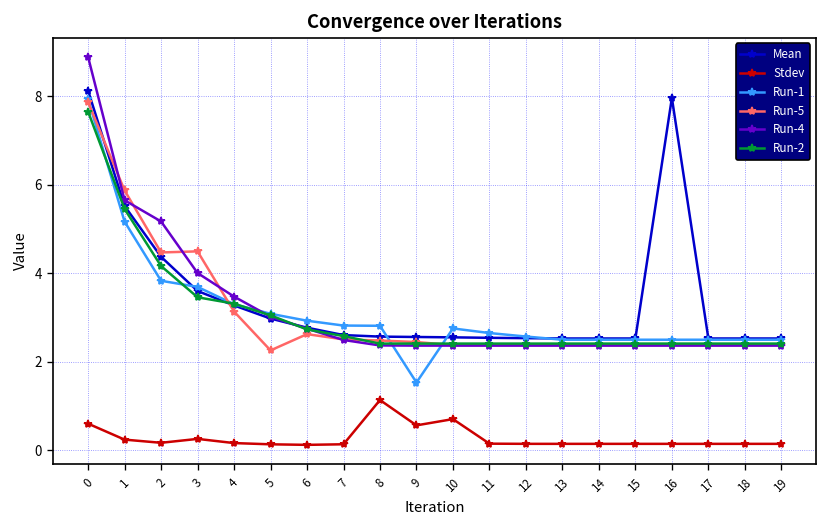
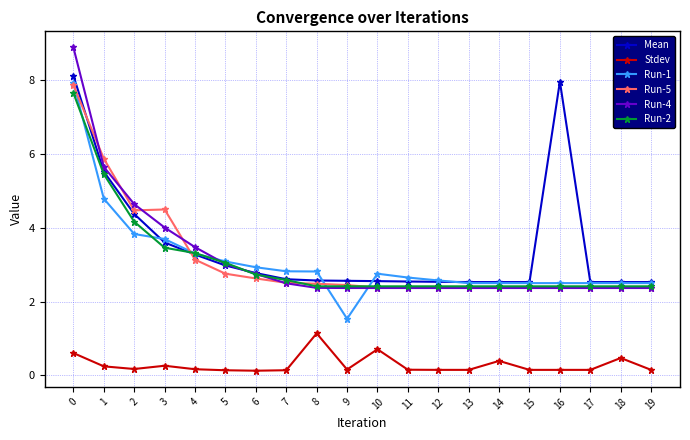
Run-1, 1: 5.2 -> 4.8
Run-4, 2: 5.2 -> 4.6
Run-5, 5: 2.3 -> 2.8
Stdev, 9: 0.6 -> 0.2
Stdev, 14: 0.1 -> 0.4
Stdev, 18: 0.1 -> 0.5
